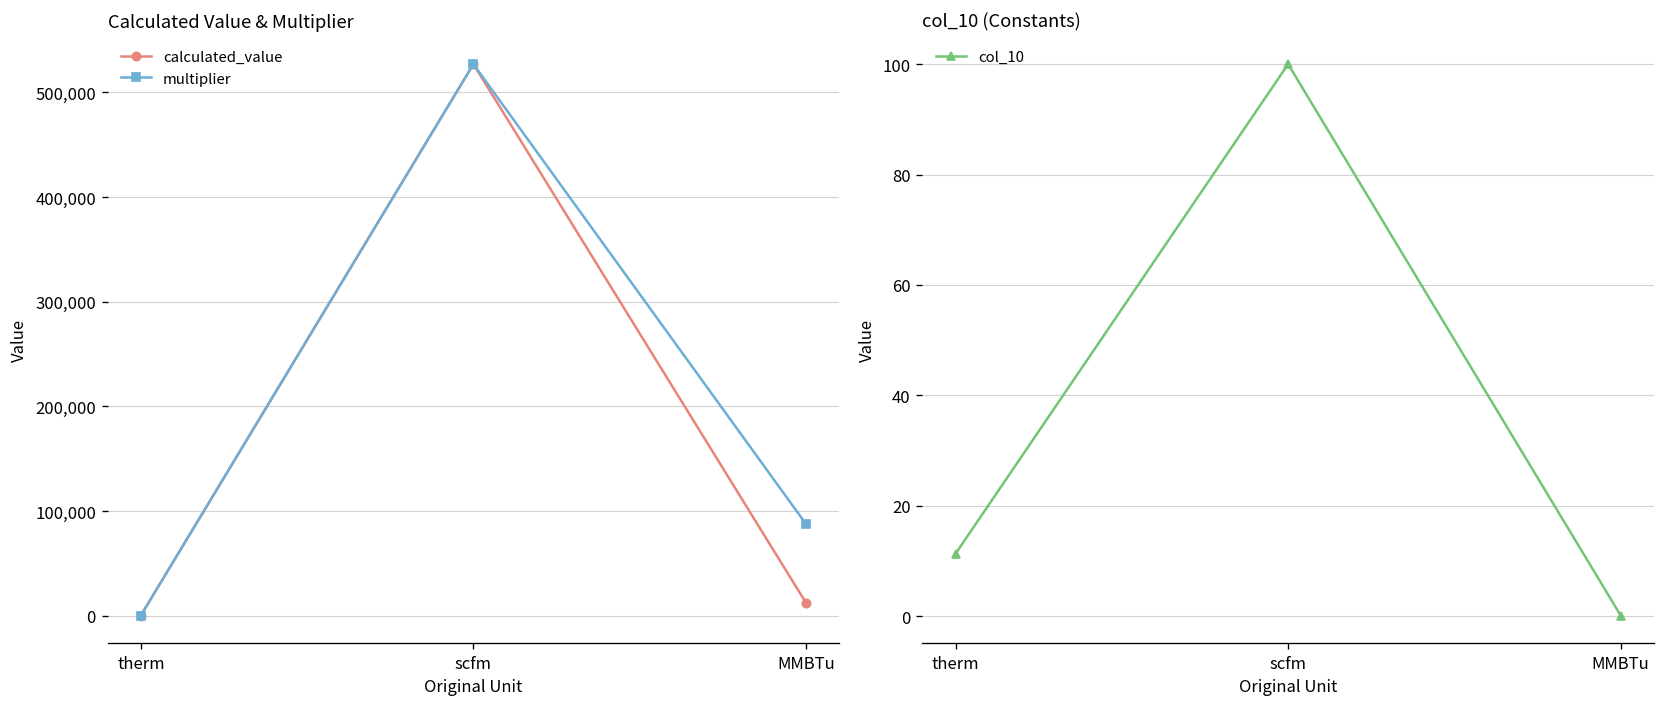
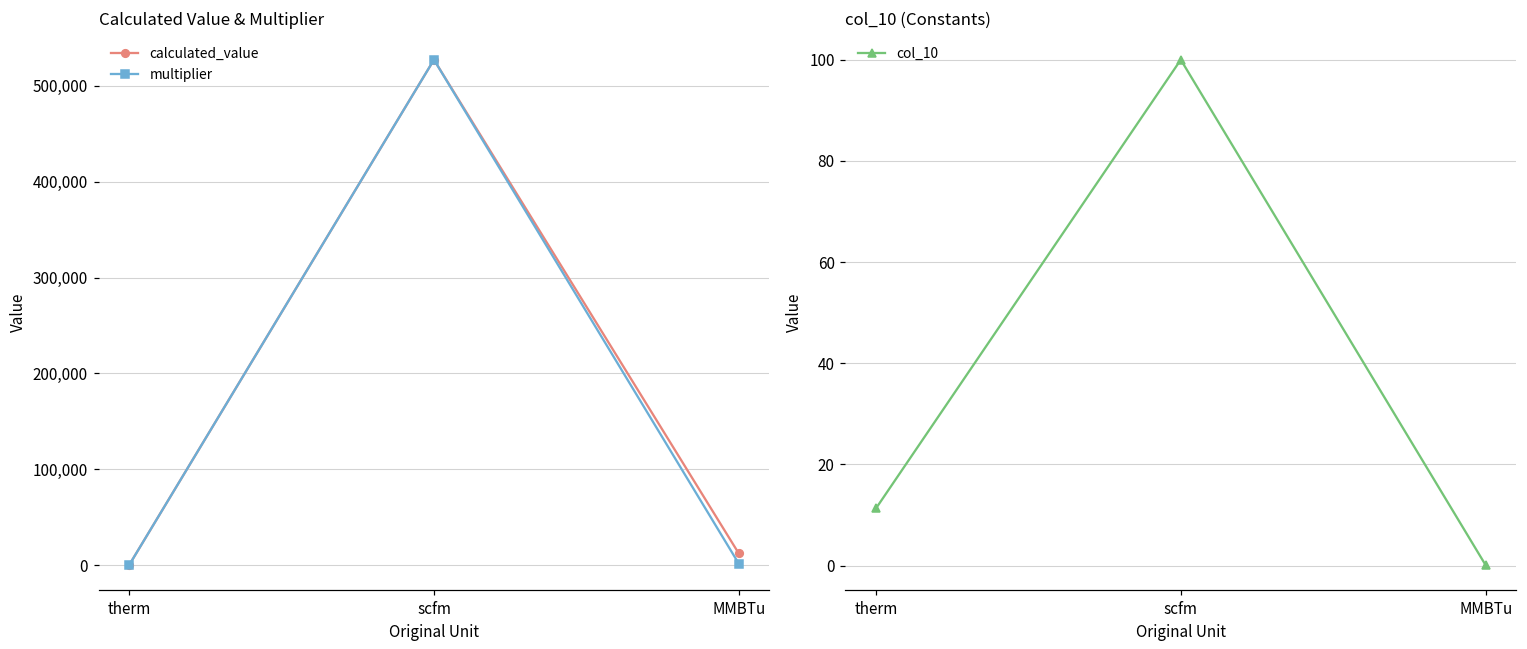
Calculated Value & Multiplier, multiplier, MMBTu: 90,000 -> 0
